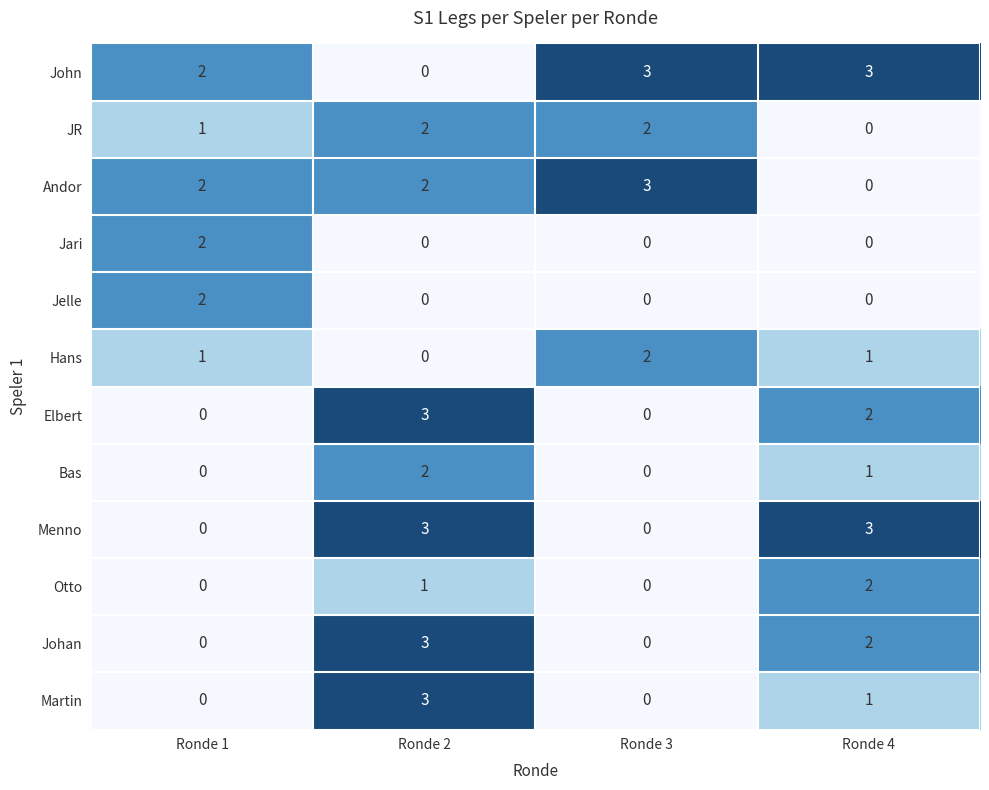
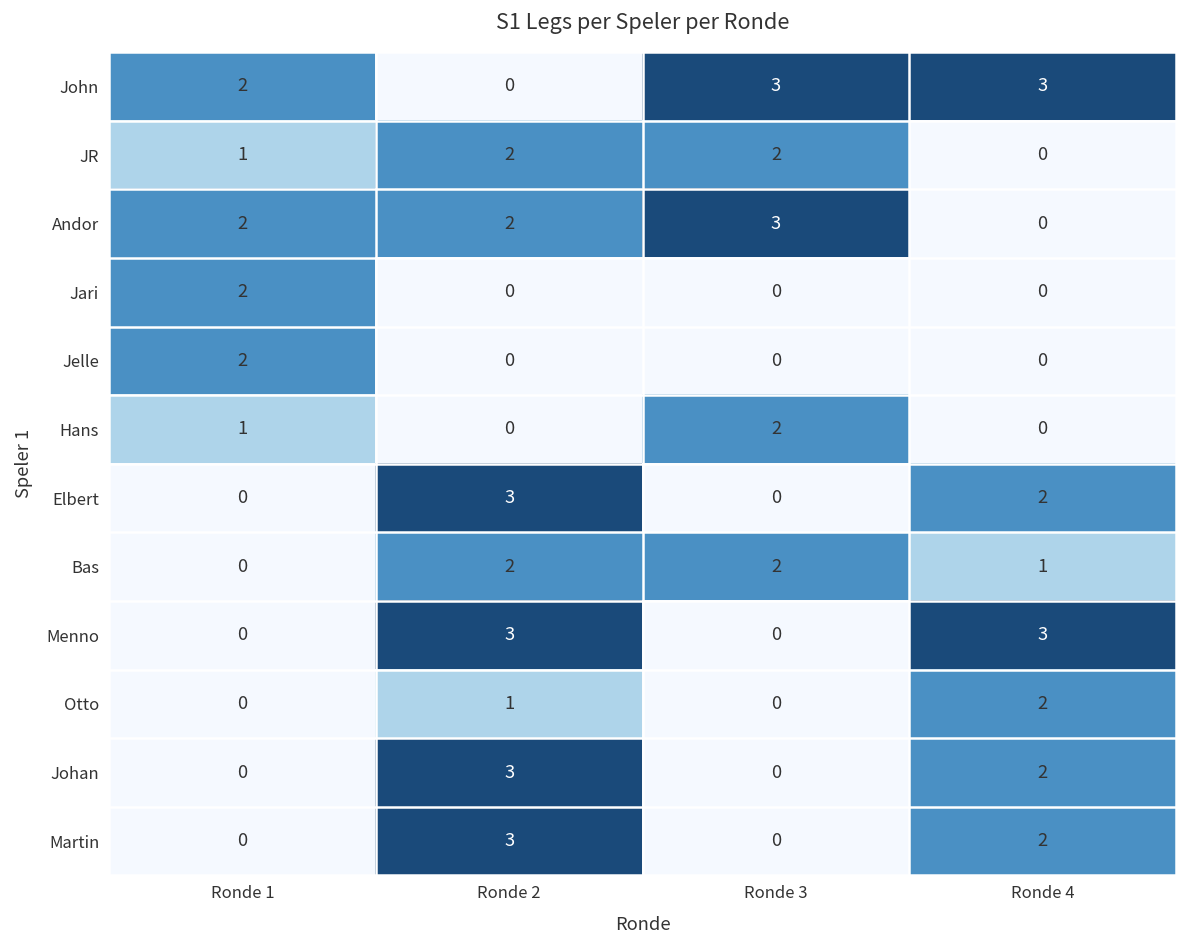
Hans, Ronde 4: 1 -> 0
Bas, Ronde 3: 0 -> 2
Martin, Ronde 4: 1 -> 2
